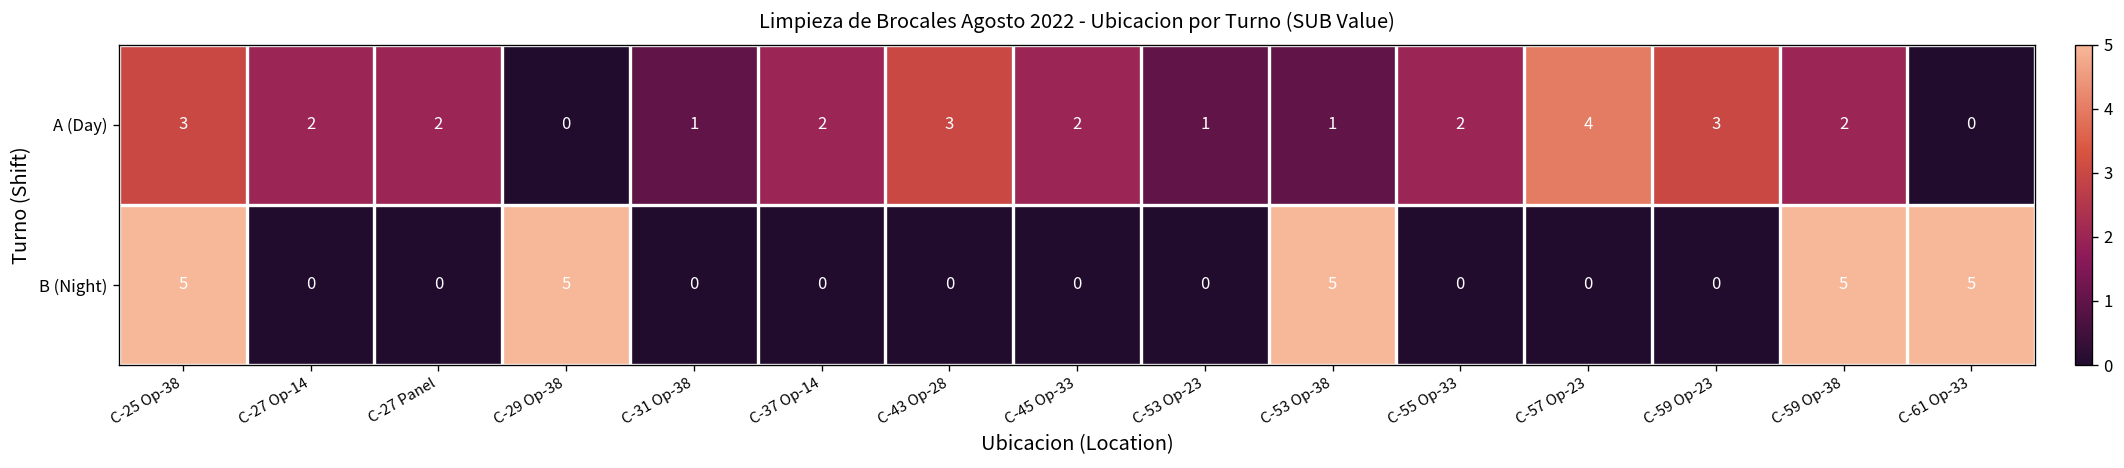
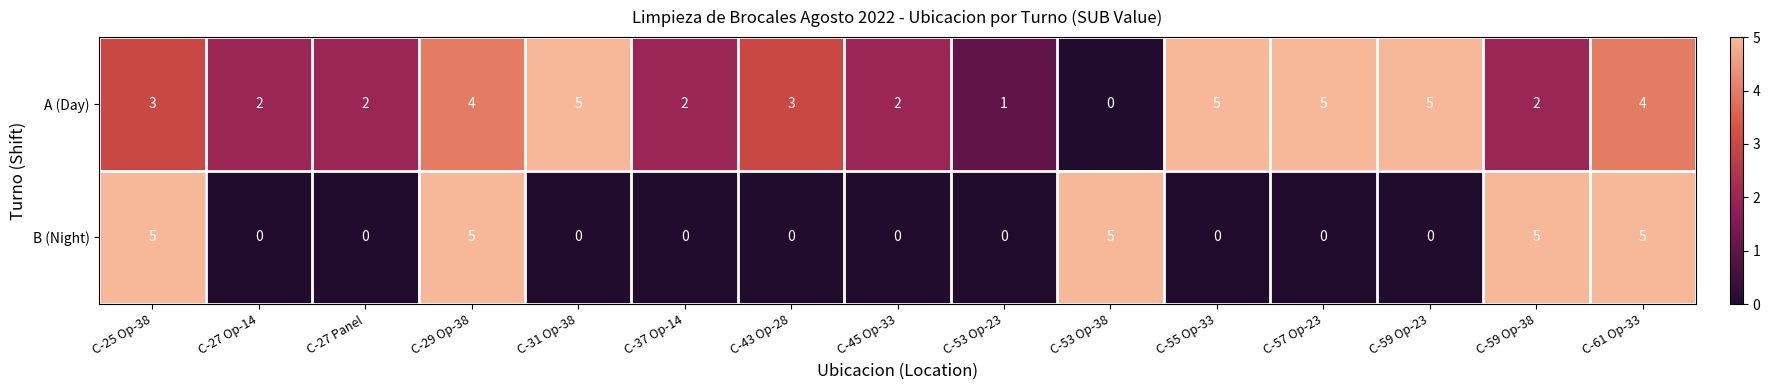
A (Day), C-29 Op-38: 0 -> 4
A (Day), C-31 Op-38: 1 -> 5
A (Day), C-53 Op-38: 1 -> 0
A (Day), C-55 Op-33: 2 -> 5
A (Day), C-57 Op-23: 4 -> 5
A (Day), C-59 Op-23: 3 -> 5
A (Day), C-61 Op-33: 0 -> 4
